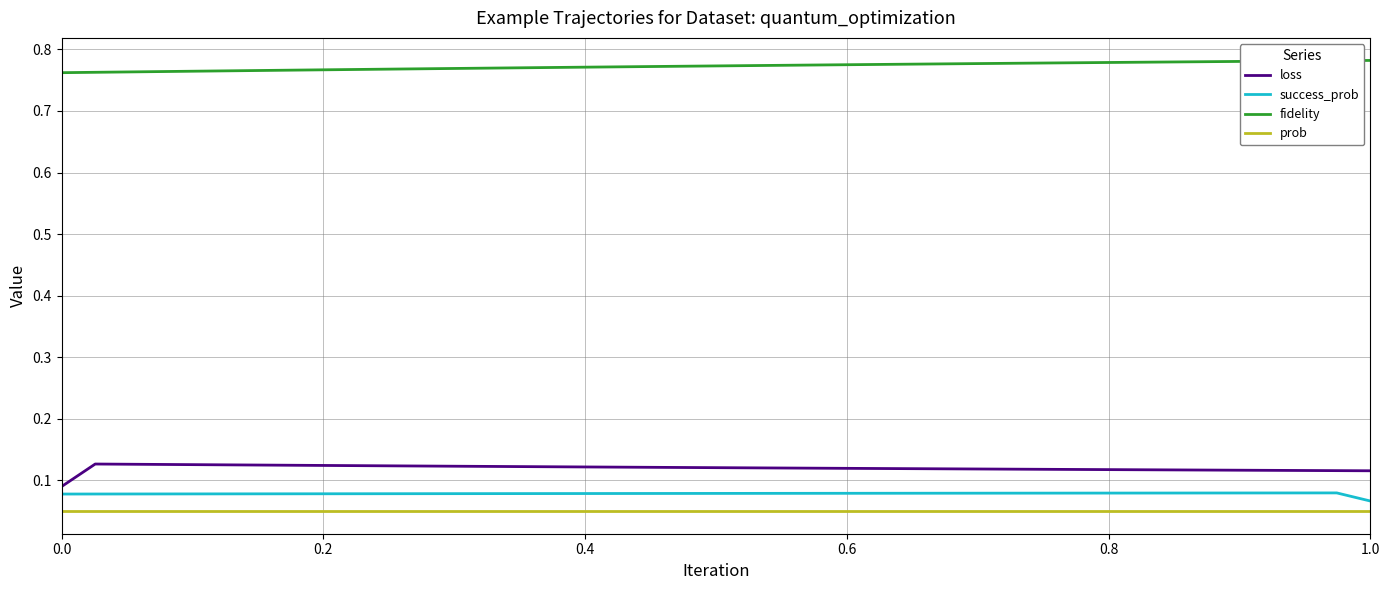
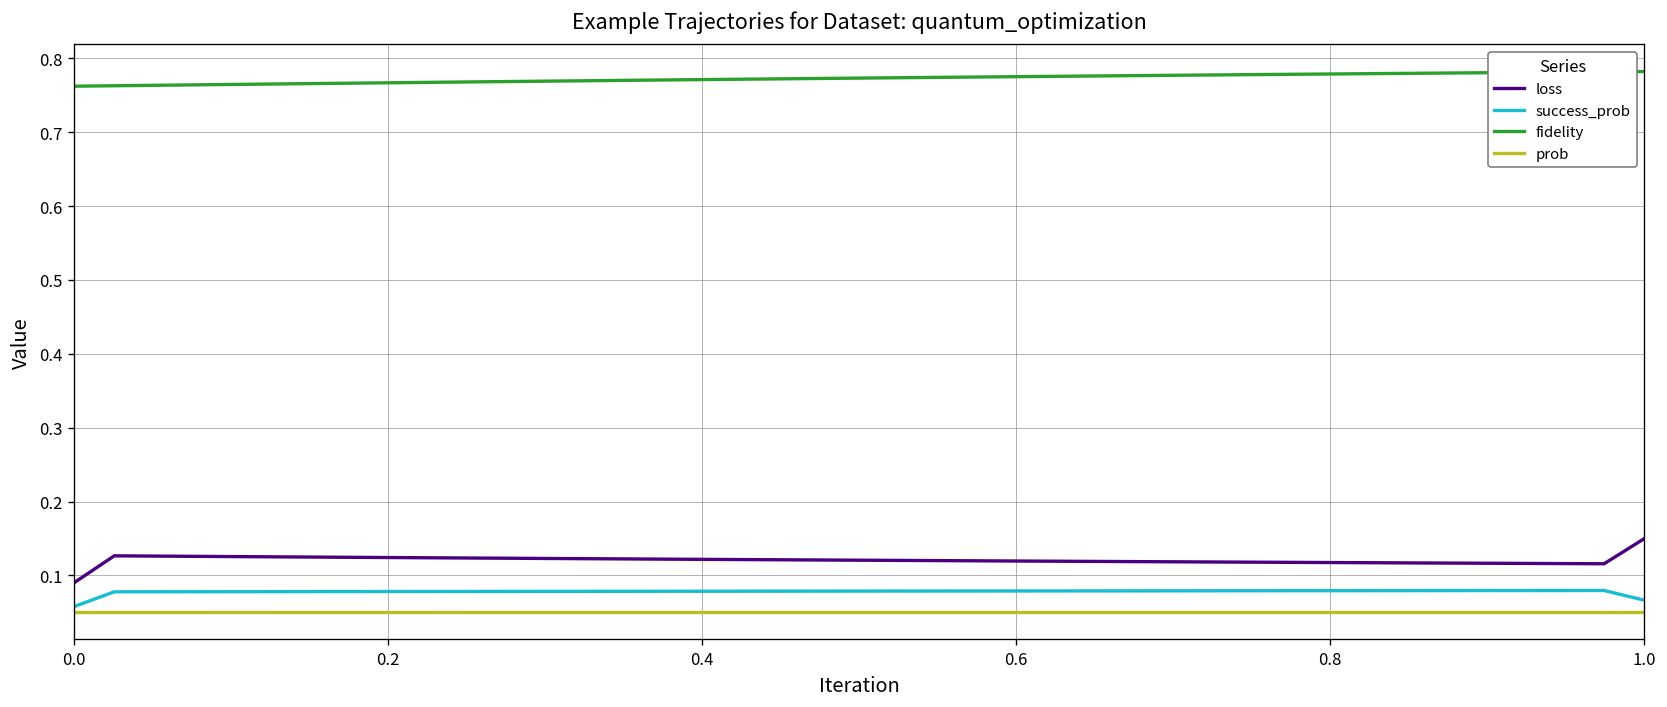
success_prob, 0.0: 0.08 -> 0.06
loss, 1.0: 0.12 -> 0.15
